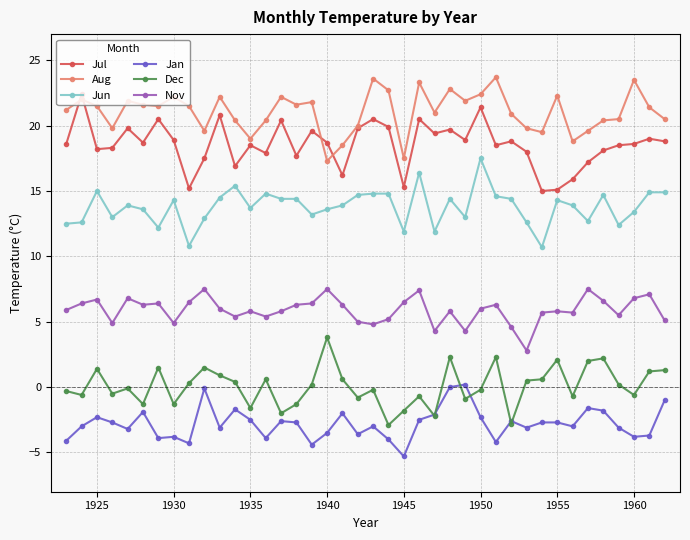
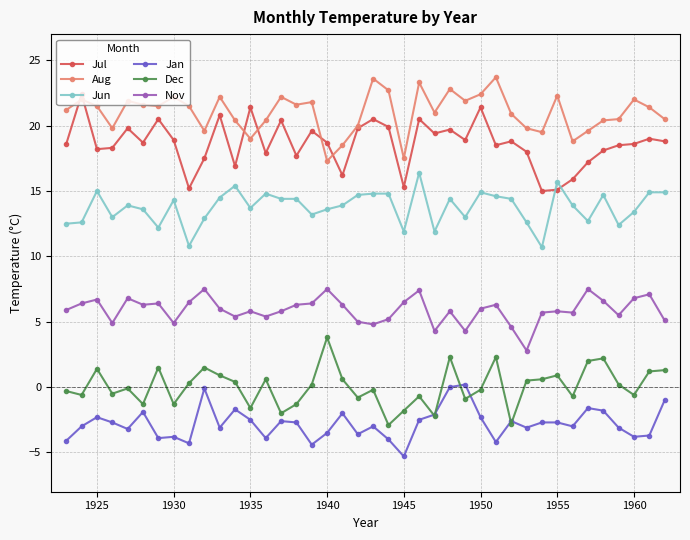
Jul, 1935: 18.5 -> 21.4
Jun, 1950: 17.5 -> 14.9
Jun, 1955: 14.3 -> 15.7
Dec, 1955: 2.1 -> 0.9
Aug, 1960: 23.5 -> 22.0
